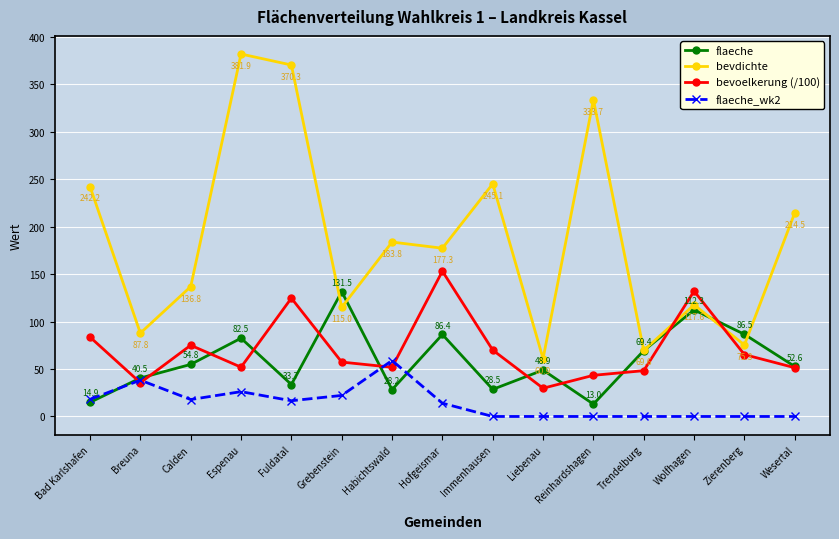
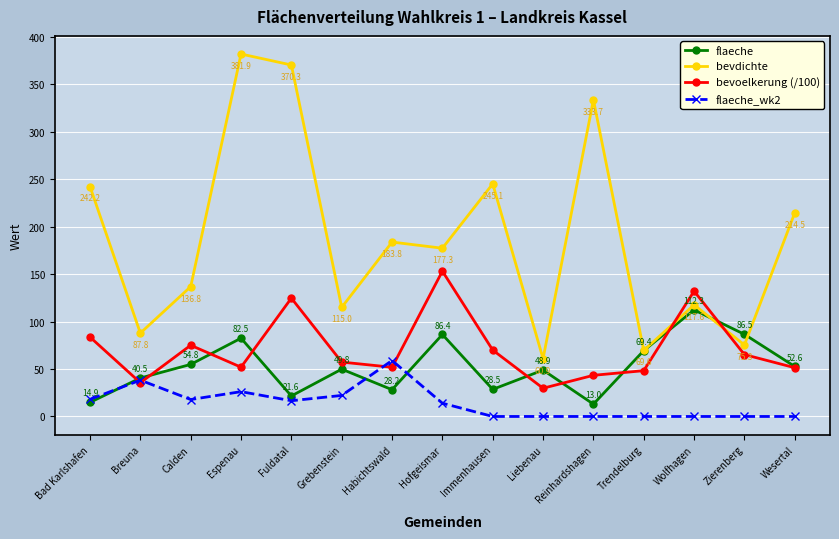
flaeche, Fuldatal: 33.7 -> 21.6
flaeche, Grebenstein: 131.5 -> 49.8
